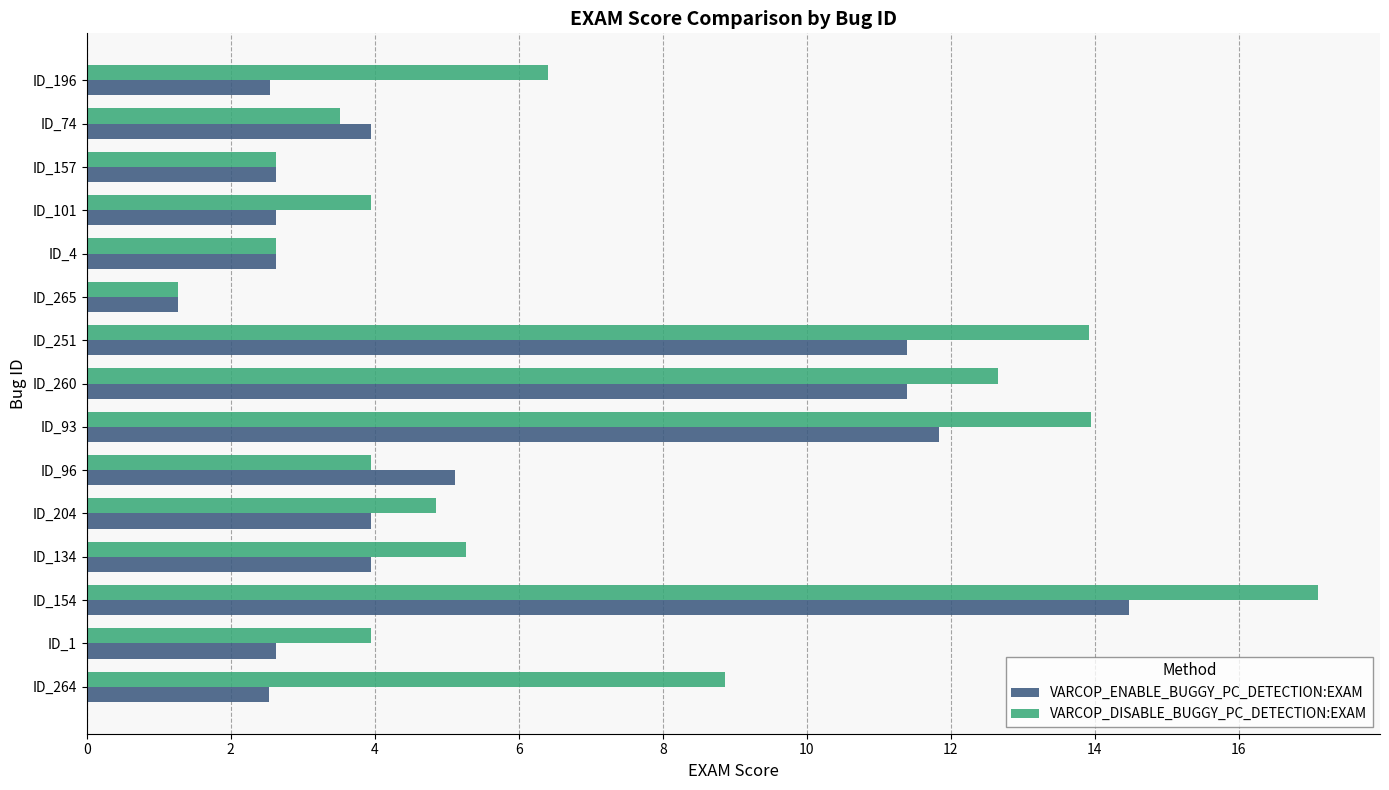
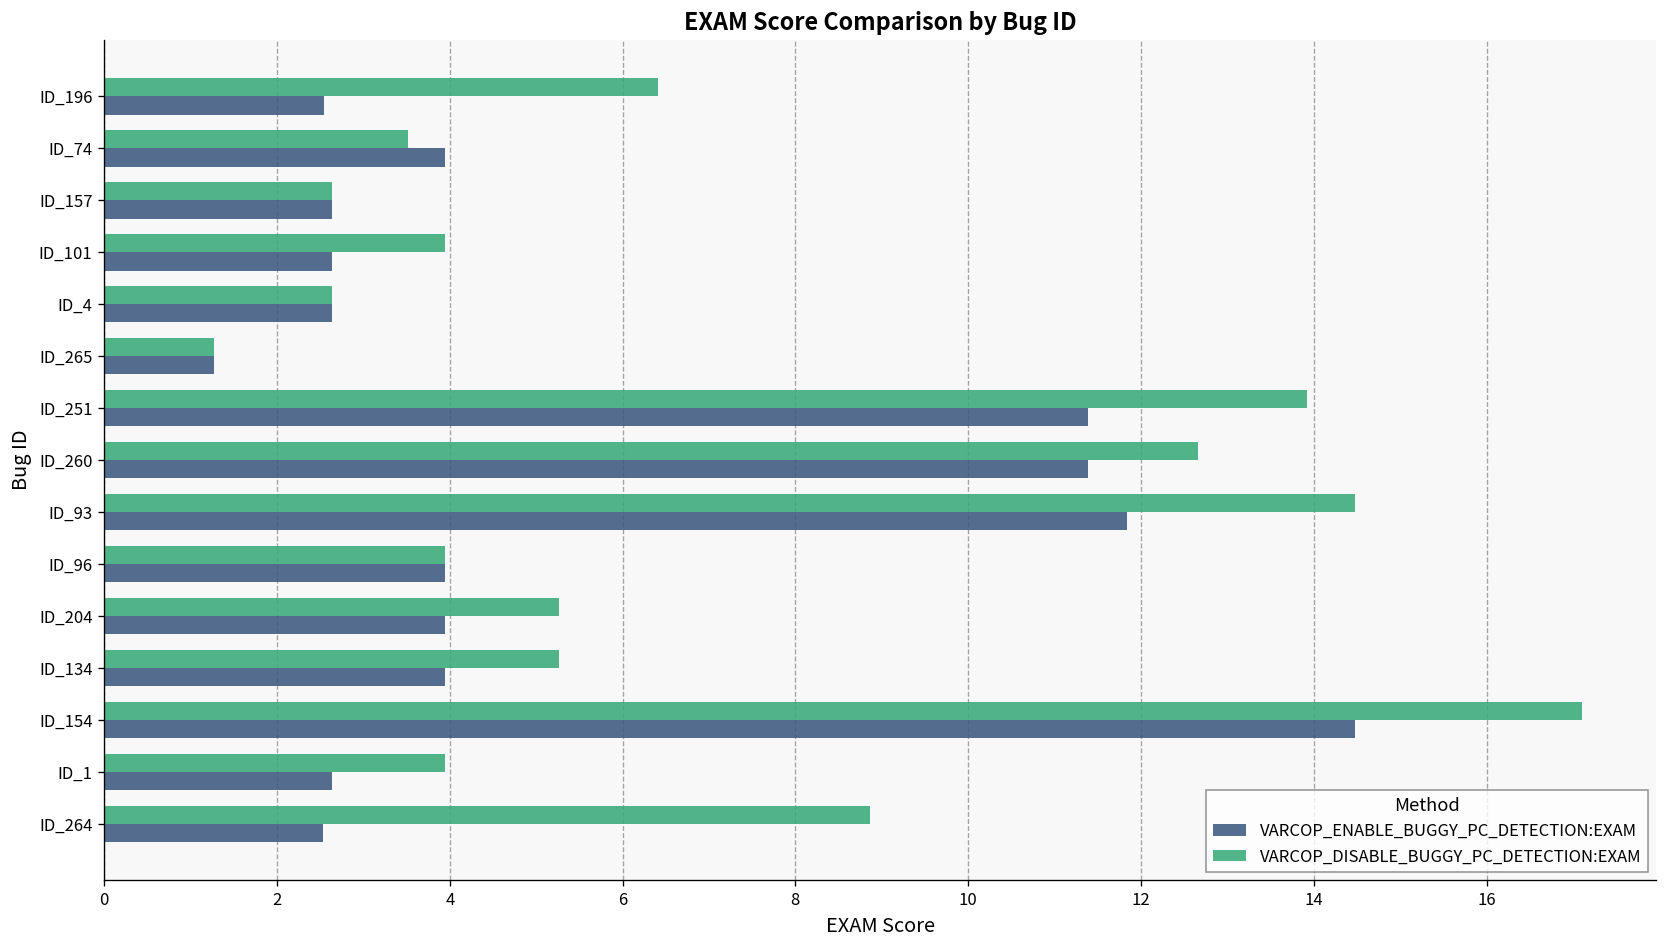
VARCOP_DISABLE_BUGGY_PC_DETECTION:EXAM, ID_93: 13.9 -> 14.5
VARCOP_ENABLE_BUGGY_PC_DETECTION:EXAM, ID_96: 5.1 -> 3.9
VARCOP_DISABLE_BUGGY_PC_DETECTION:EXAM, ID_204: 4.8 -> 5.3
